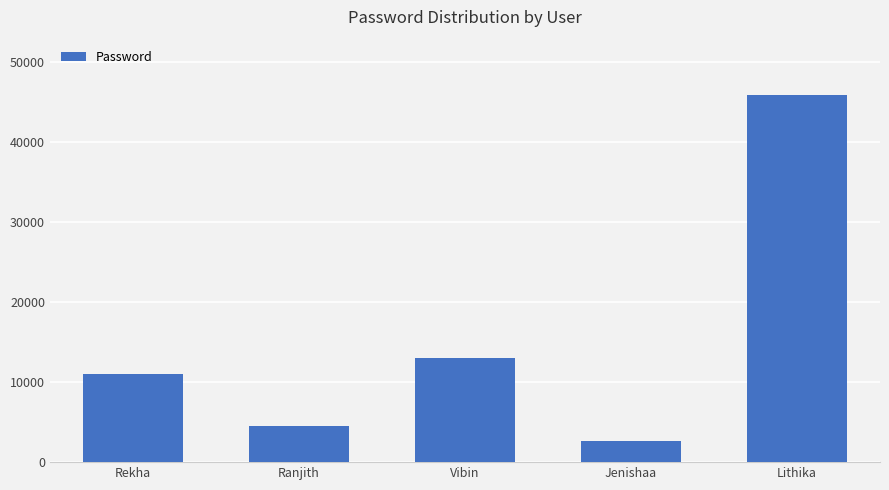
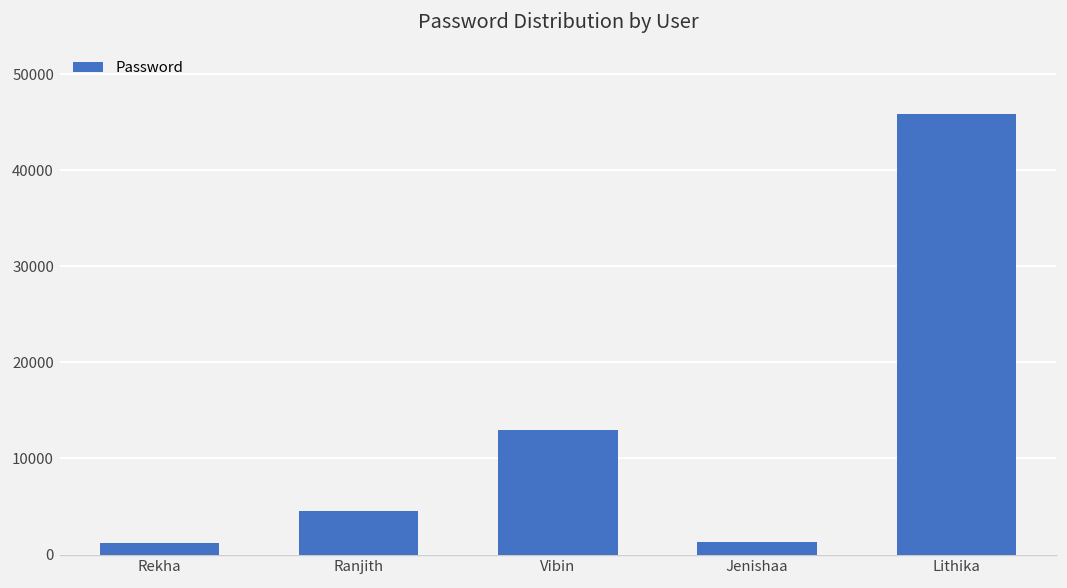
Rekha: 11000 -> 1000
Jenishaa: 3000 -> 1000
